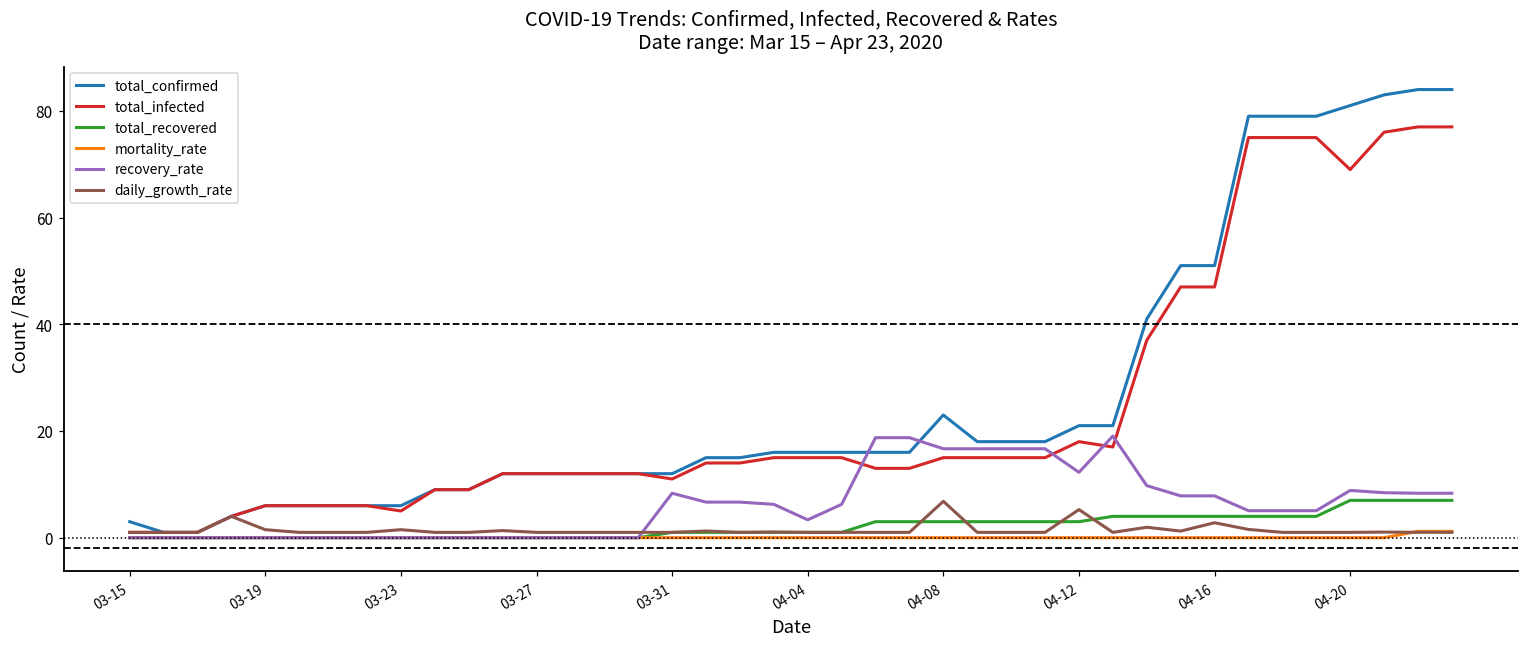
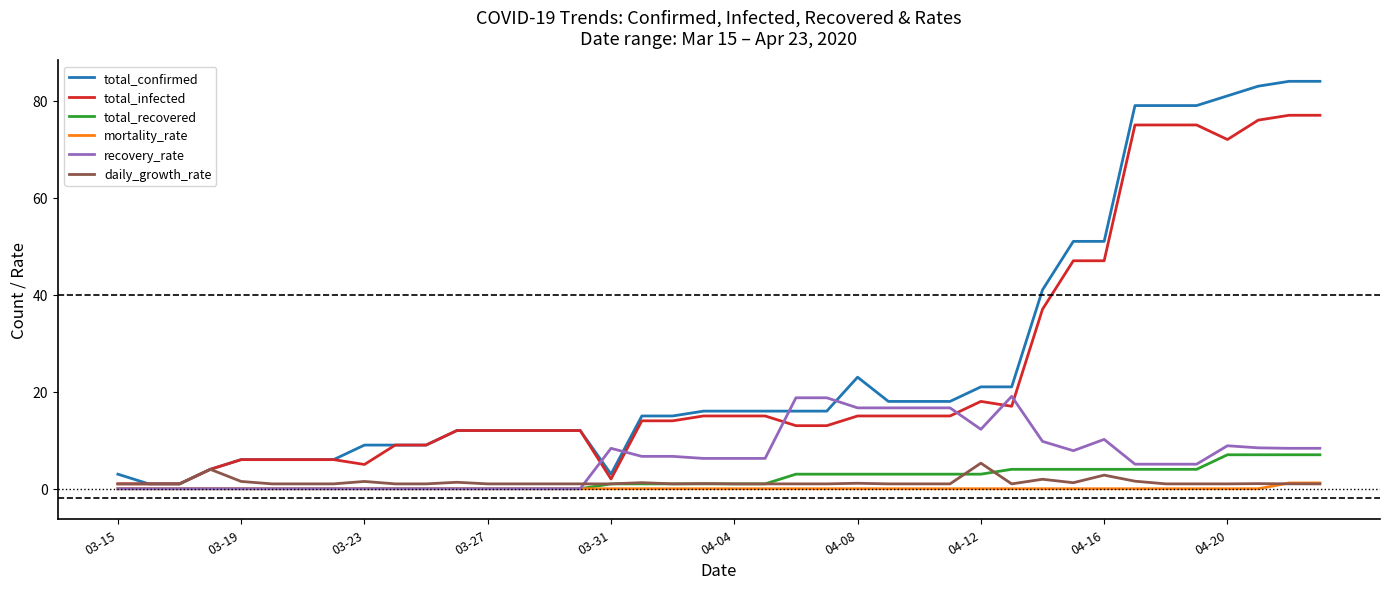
total_confirmed, 03-23: 6 -> 9
total_confirmed, 03-31: 12 -> 3
total_infected, 03-31: 11 -> 2
recovery_rate, 04-04: 3 -> 6
daily_growth_rate, 04-08: 7 -> 1
recovery_rate, 04-16: 8 -> 10
total_infected, 04-20: 69 -> 72
